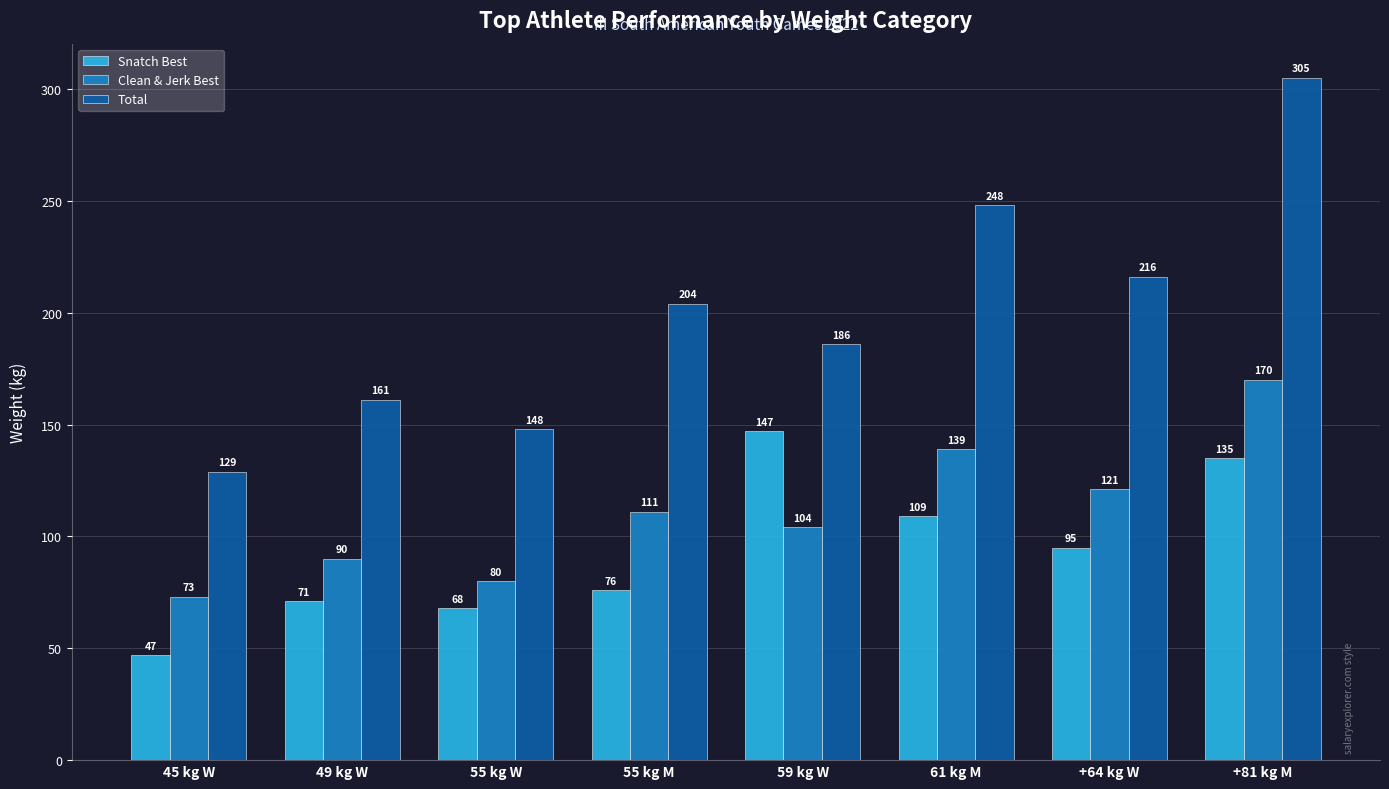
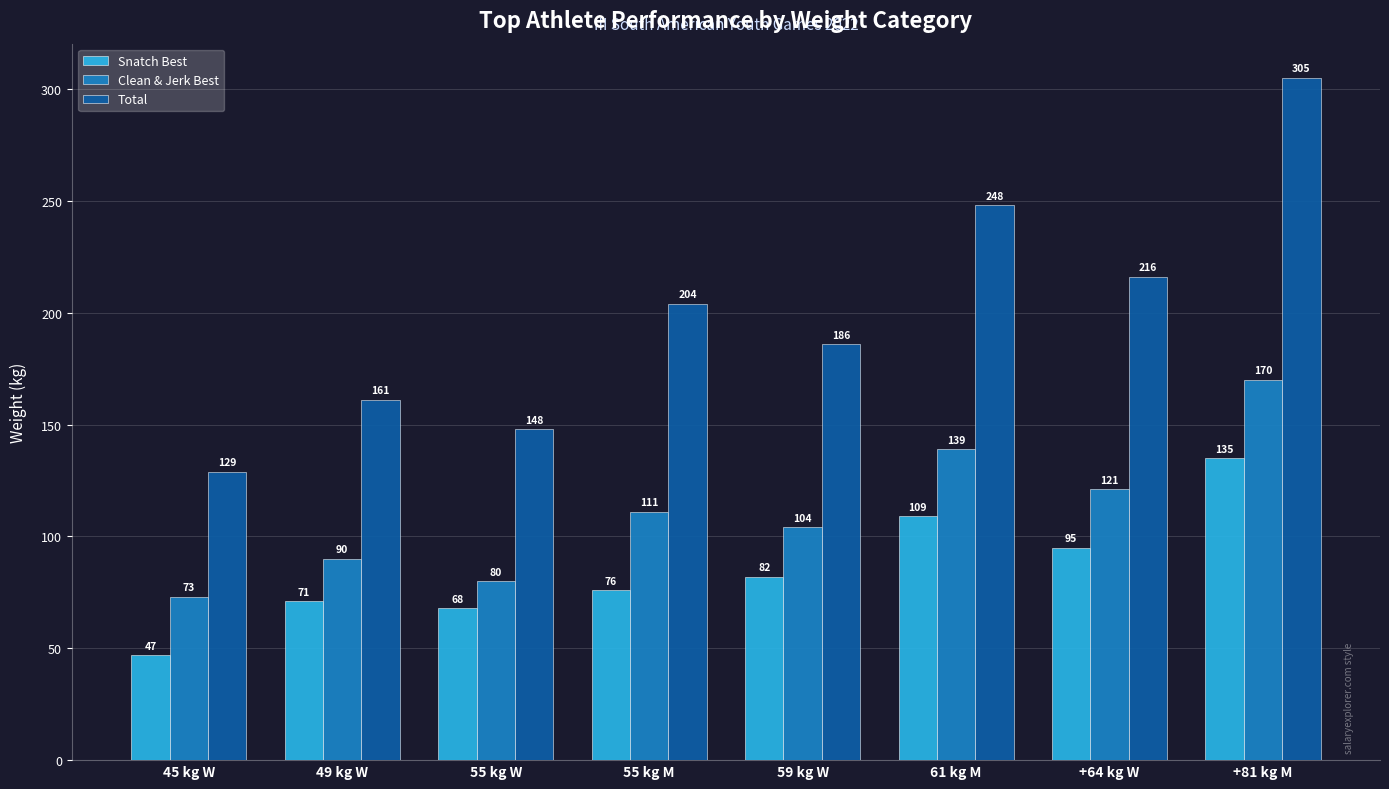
Snatch Best, 59 kg W: 147 -> 82
